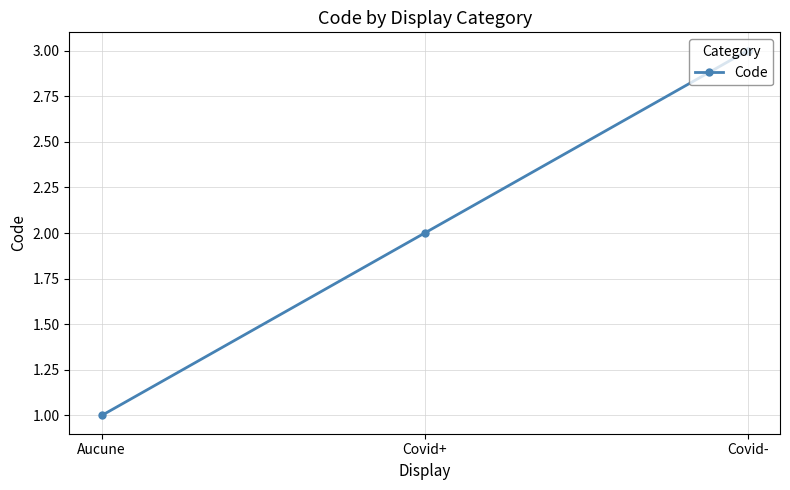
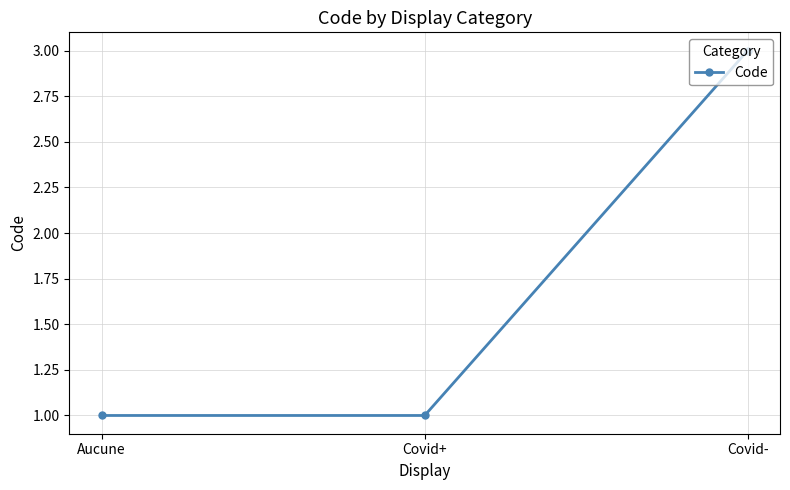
Covid+: 2 -> 1
